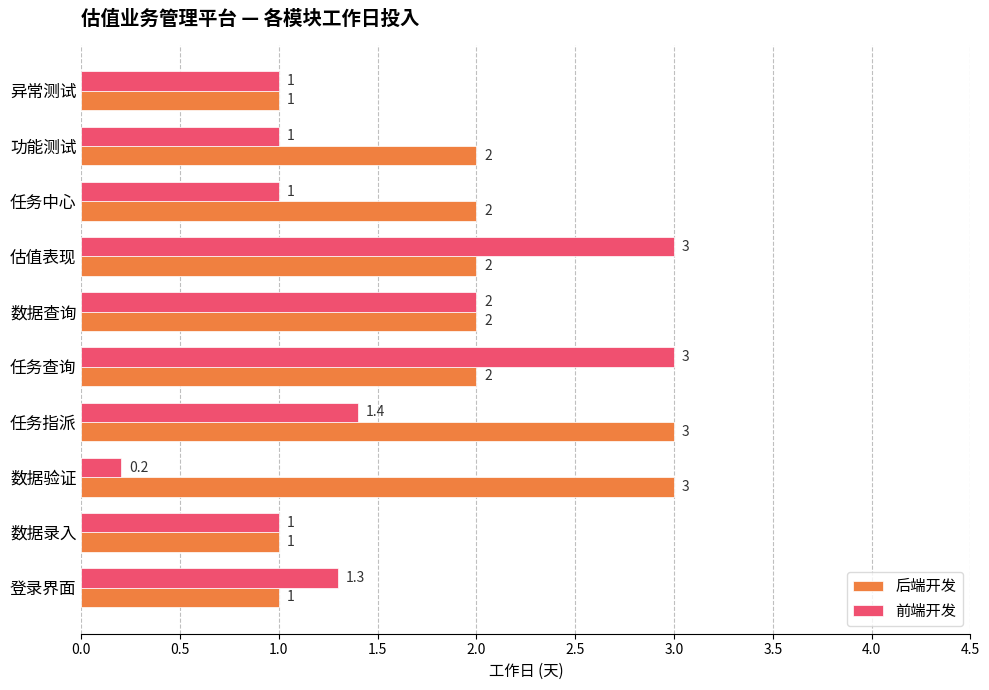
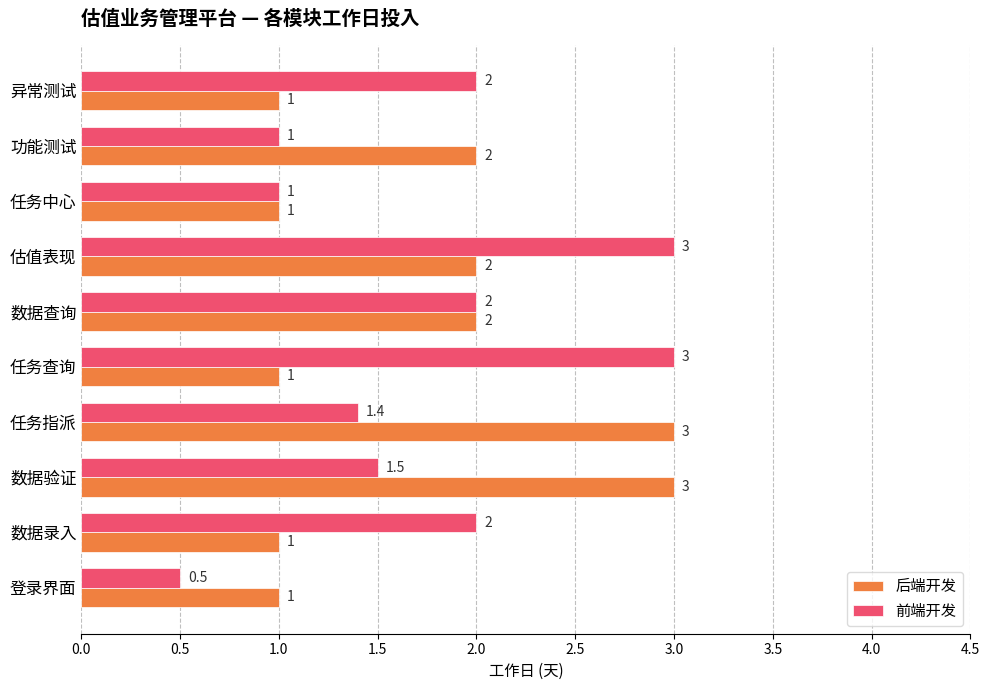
前端开发, 异常测试: 1 -> 2
后端开发, 任务中心: 2 -> 1
后端开发, 任务查询: 2 -> 1
前端开发, 数据验证: 0.2 -> 1.5
前端开发, 数据录入: 1 -> 2
前端开发, 登录界面: 1.3 -> 0.5
